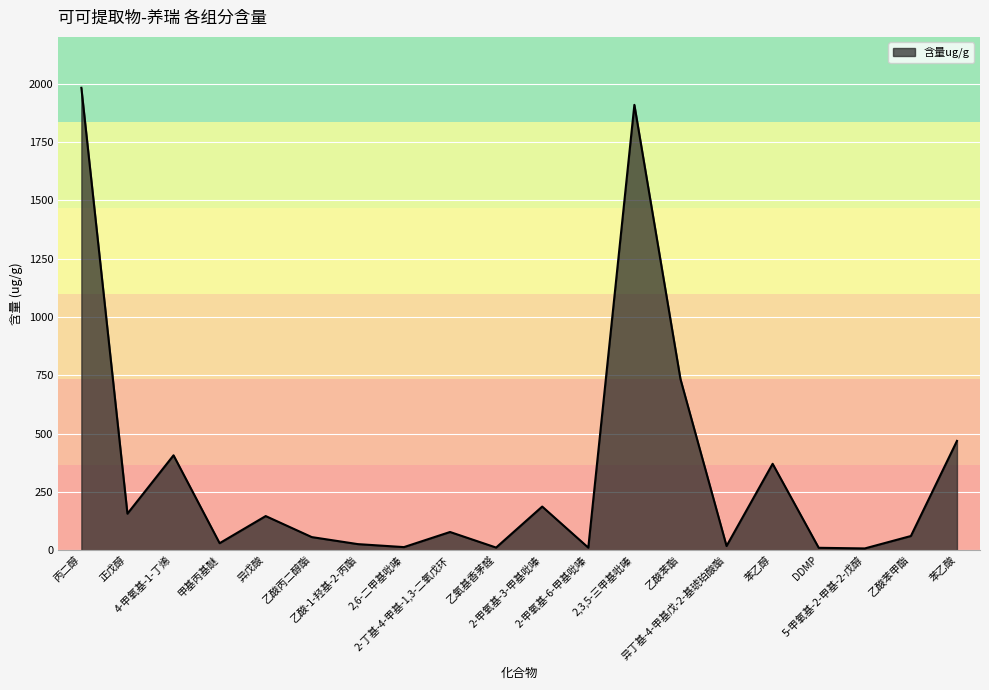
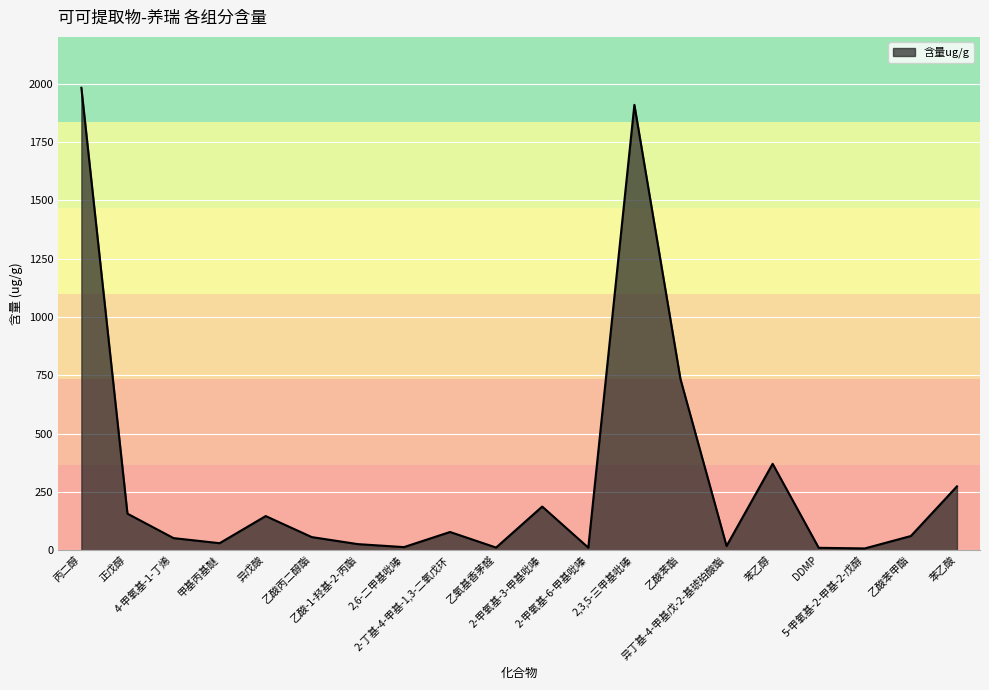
4-甲氧基-1-丁烯: 410 -> 50
苯乙酸: 470 -> 270
